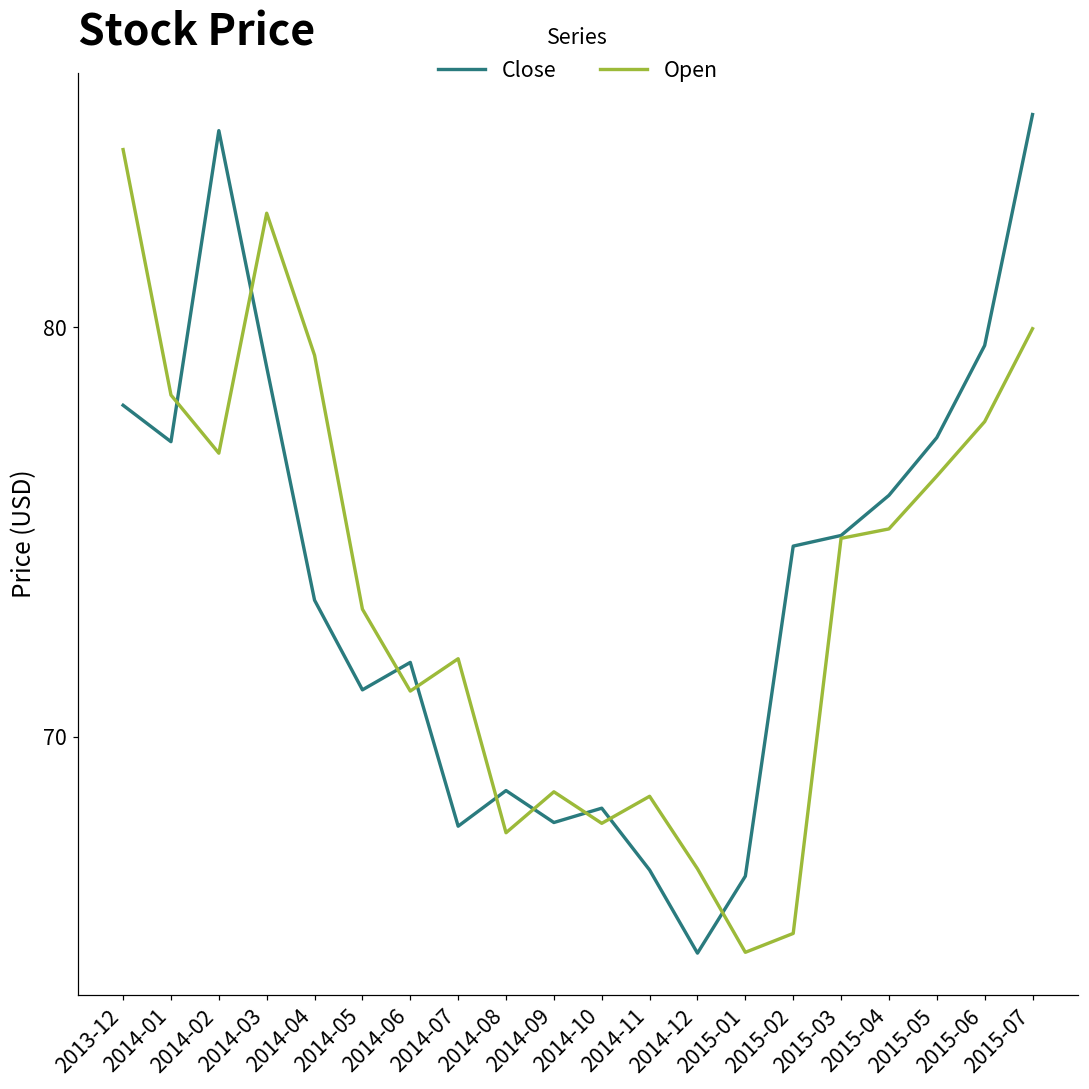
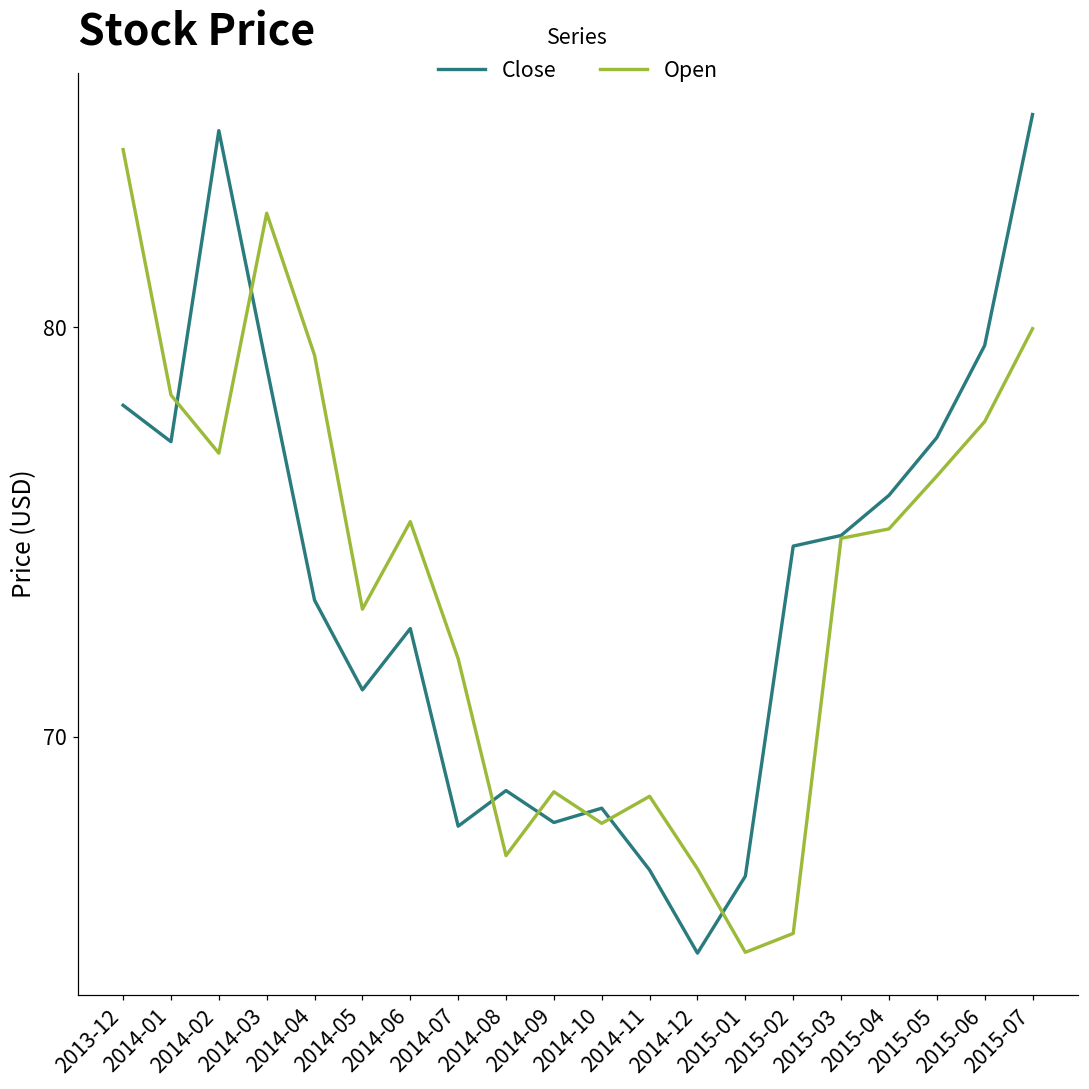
Close, 2014-06: 71.8 -> 72.6
Open, 2014-06: 71.1 -> 75.2
Open, 2014-08: 67.7 -> 67.1
